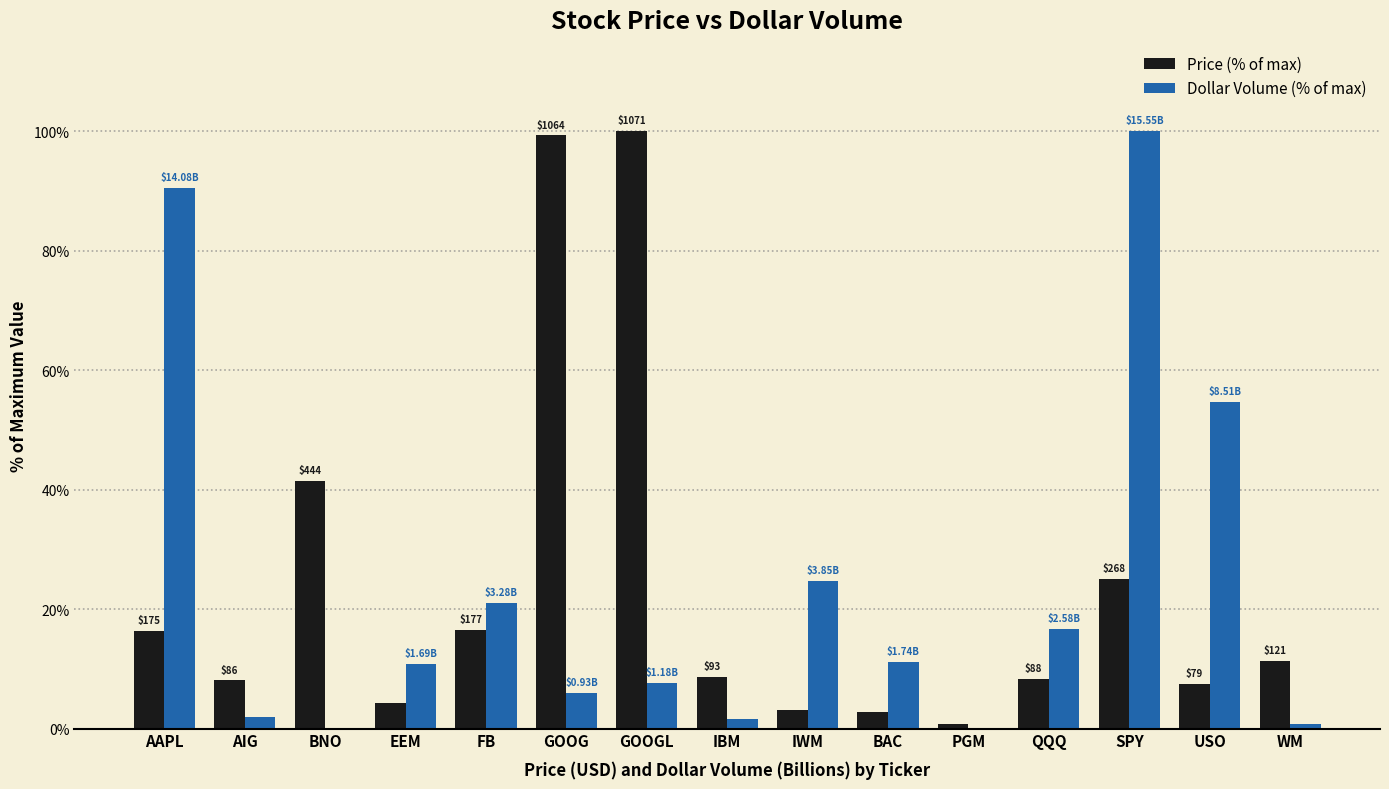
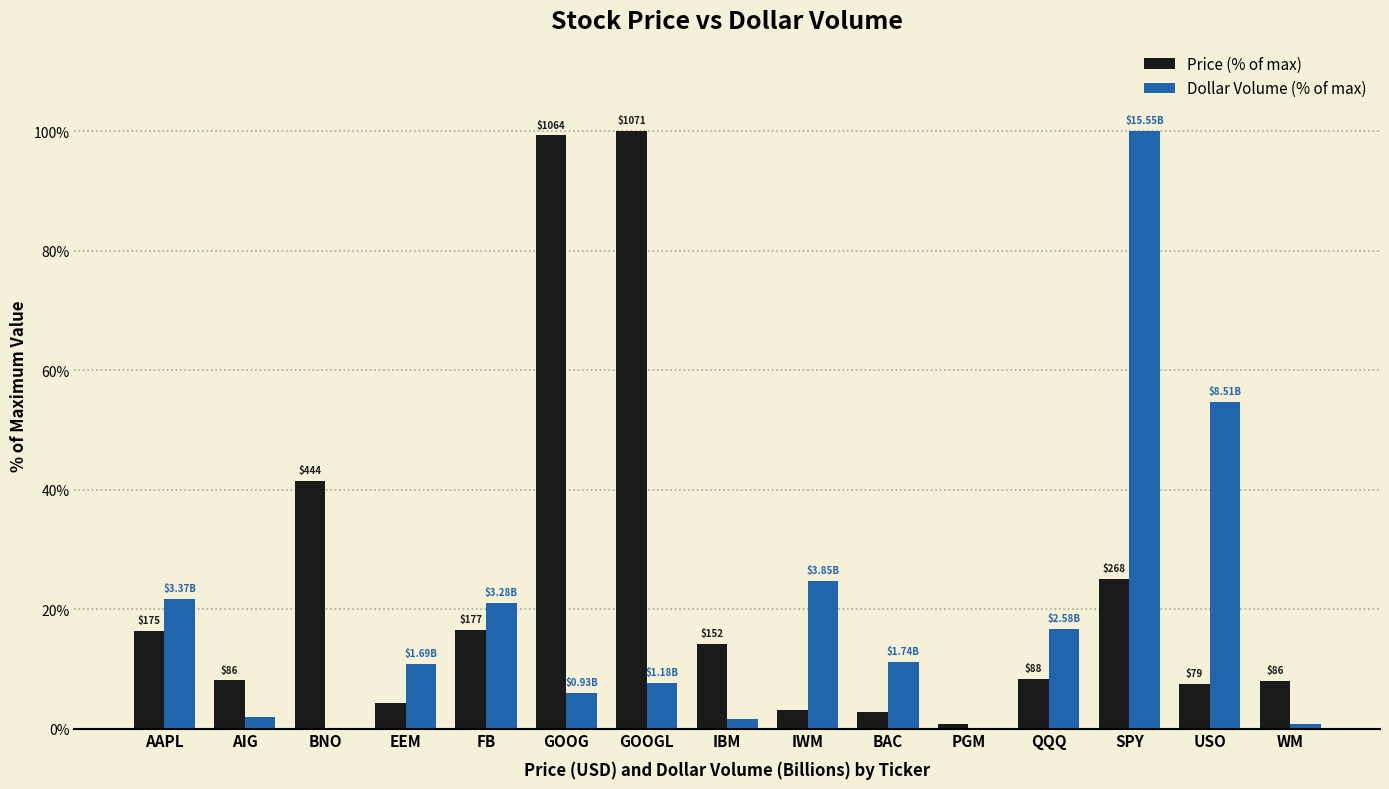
Dollar Volume (% of max), AAPL: $14.08B -> $3.37B
Price (% of max), IBM: $93 -> $152
Price (% of max), WM: $121 -> $86
